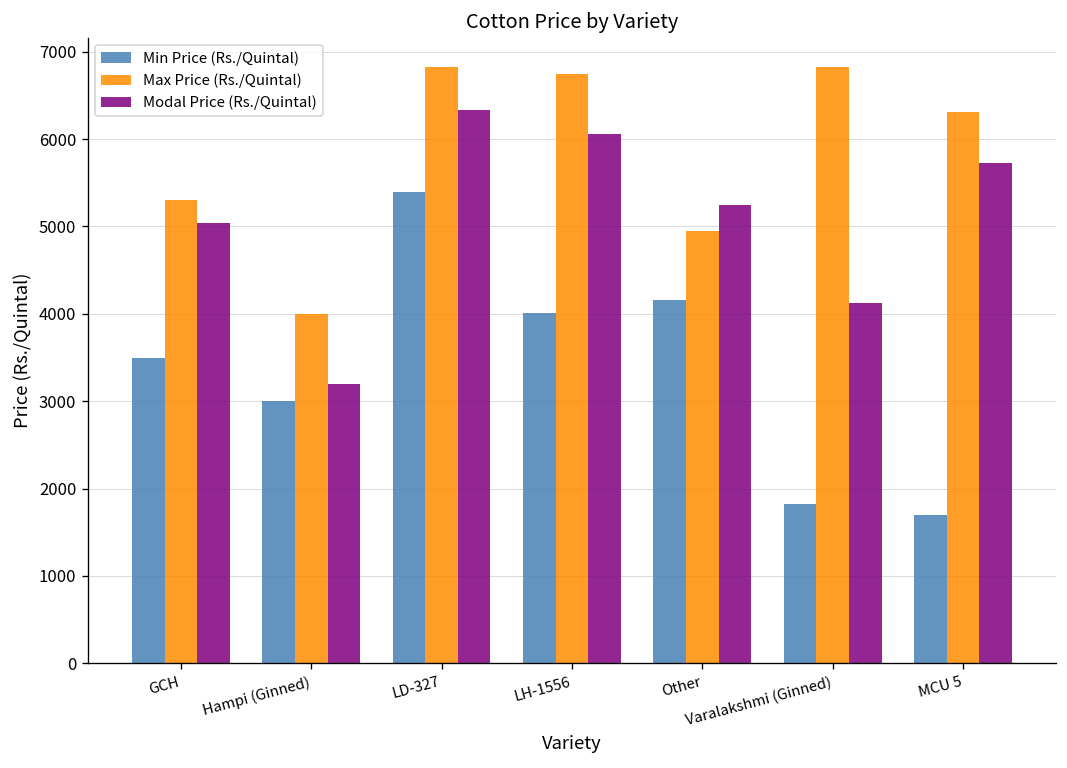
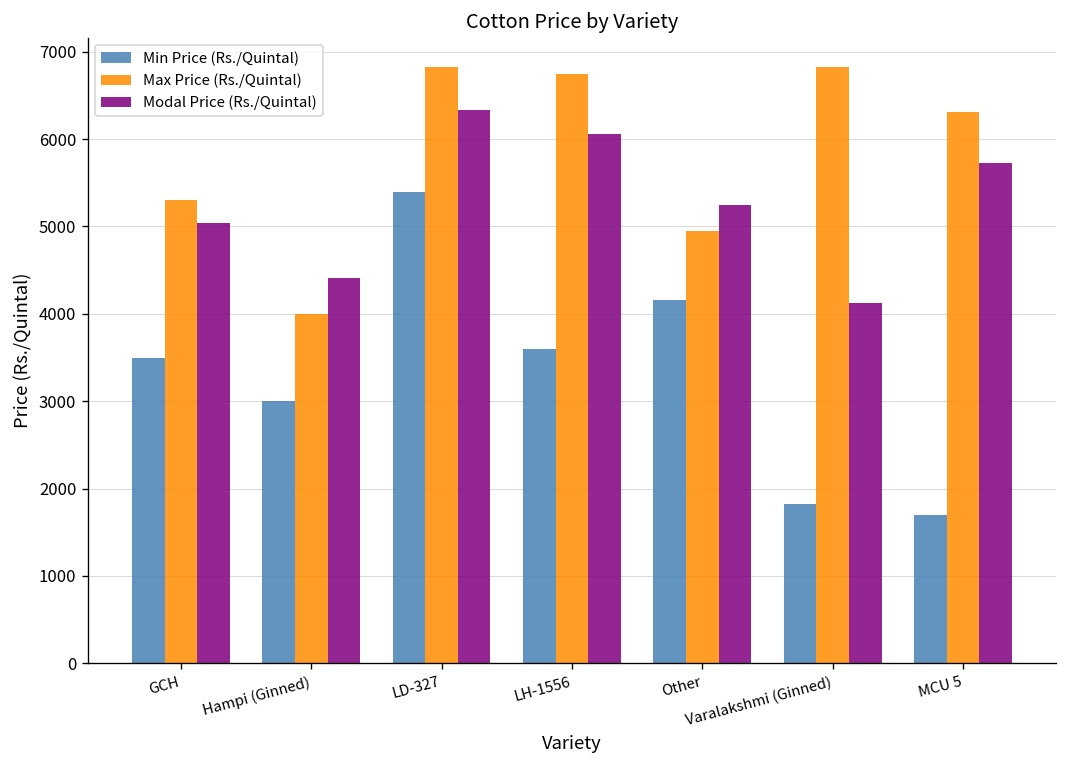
Modal Price (Rs./Quintal), Hampi (Ginned): 3200 -> 4400
Min Price (Rs./Quintal), LH-1556: 4000 -> 3600
